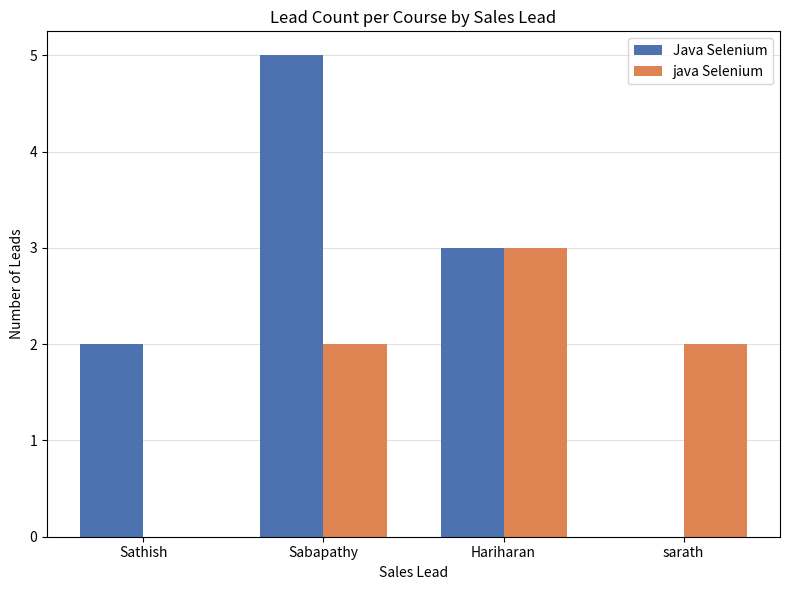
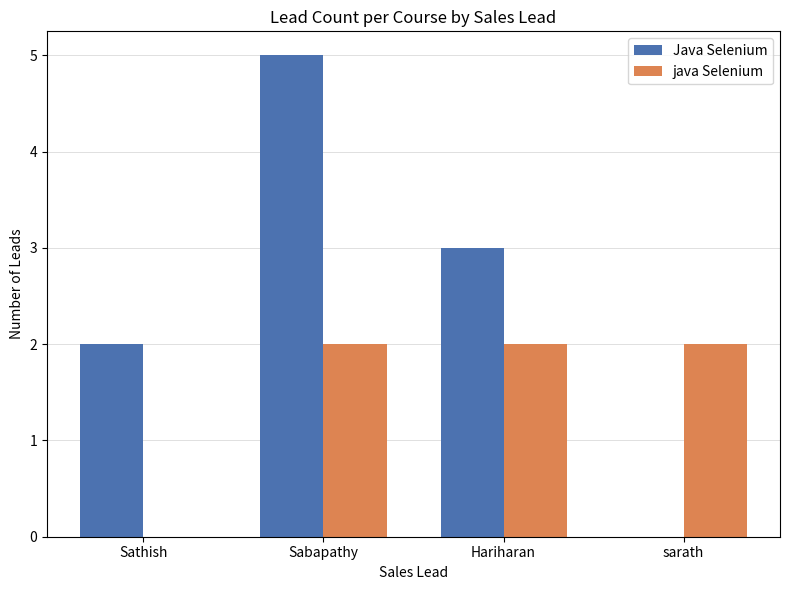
java Selenium, Hariharan: 3 -> 2
